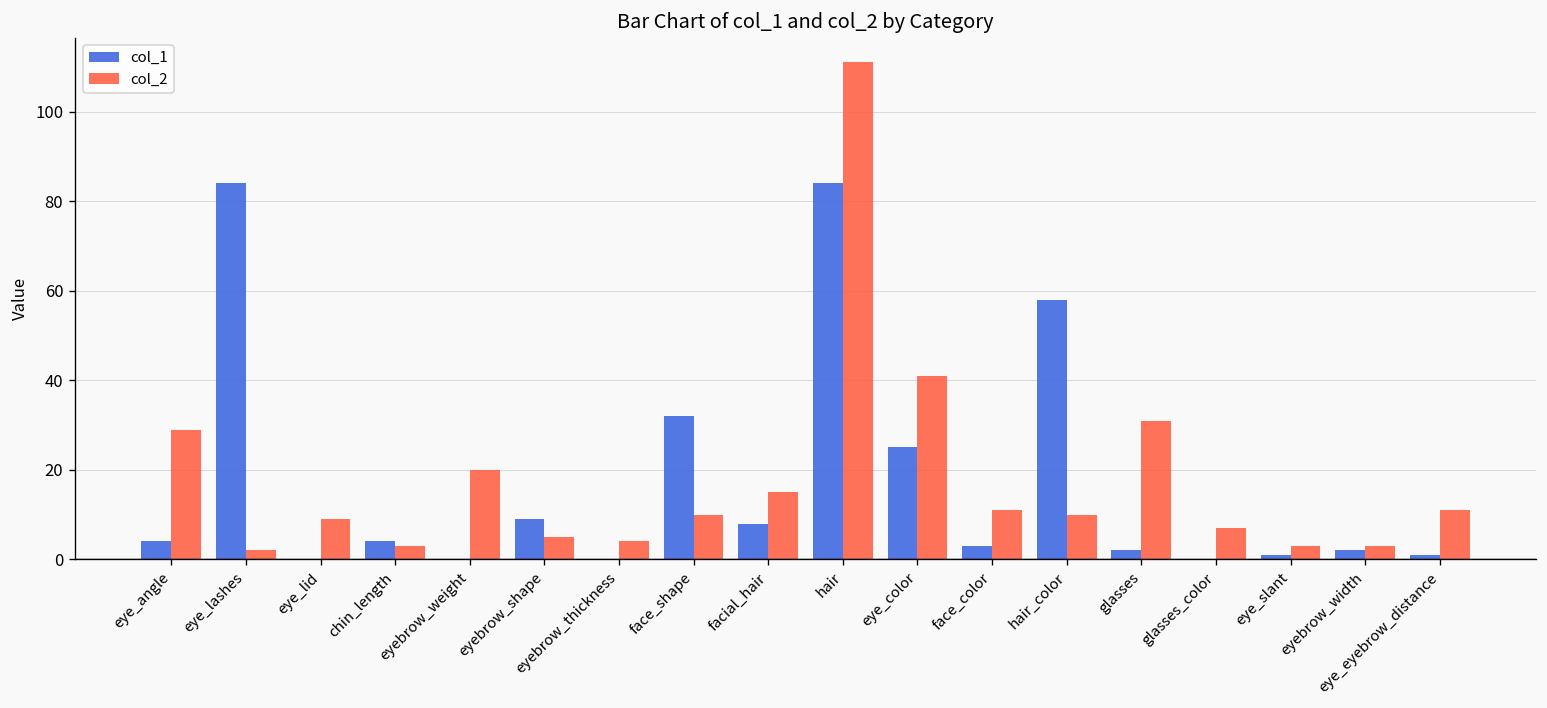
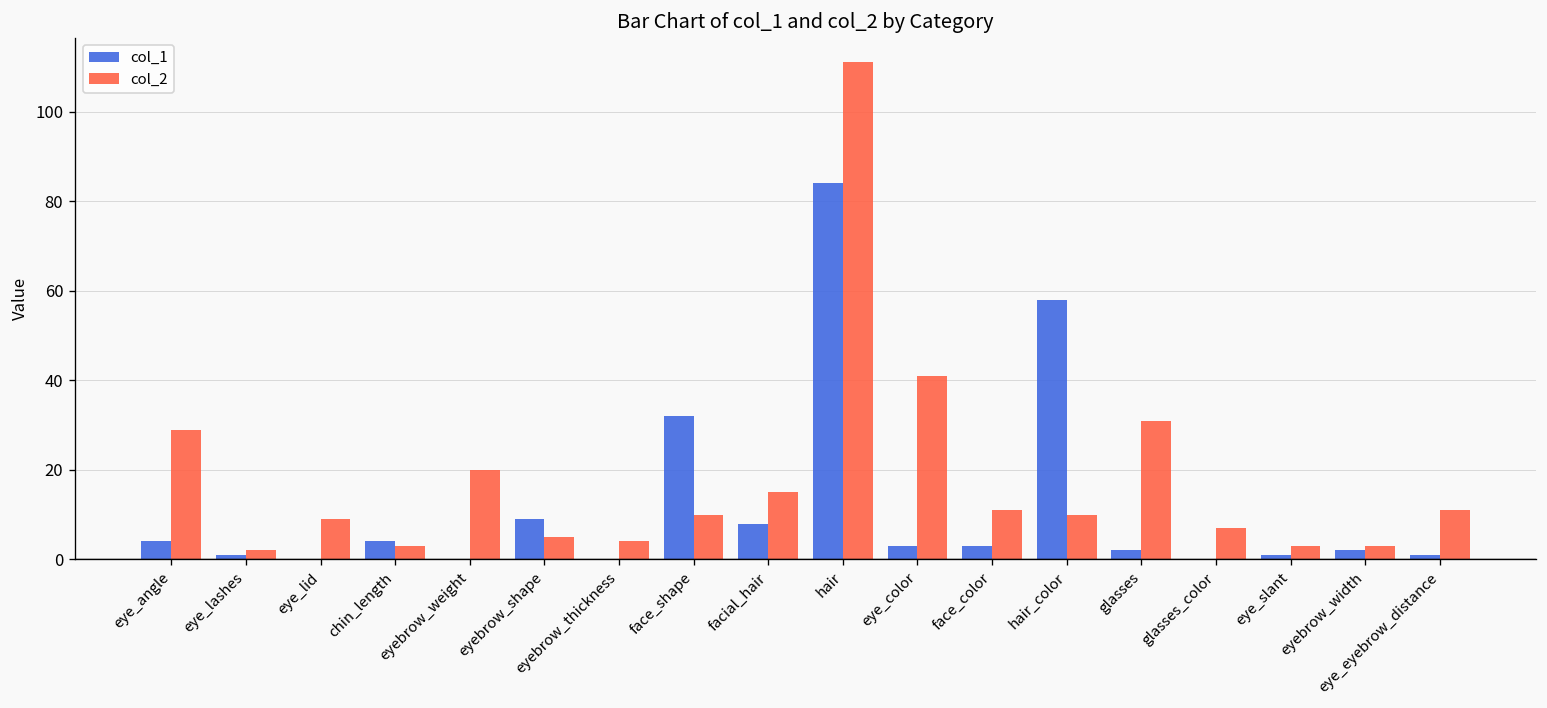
col_1, eye_lashes: 84 -> 1
col_1, eye_color: 25 -> 3
